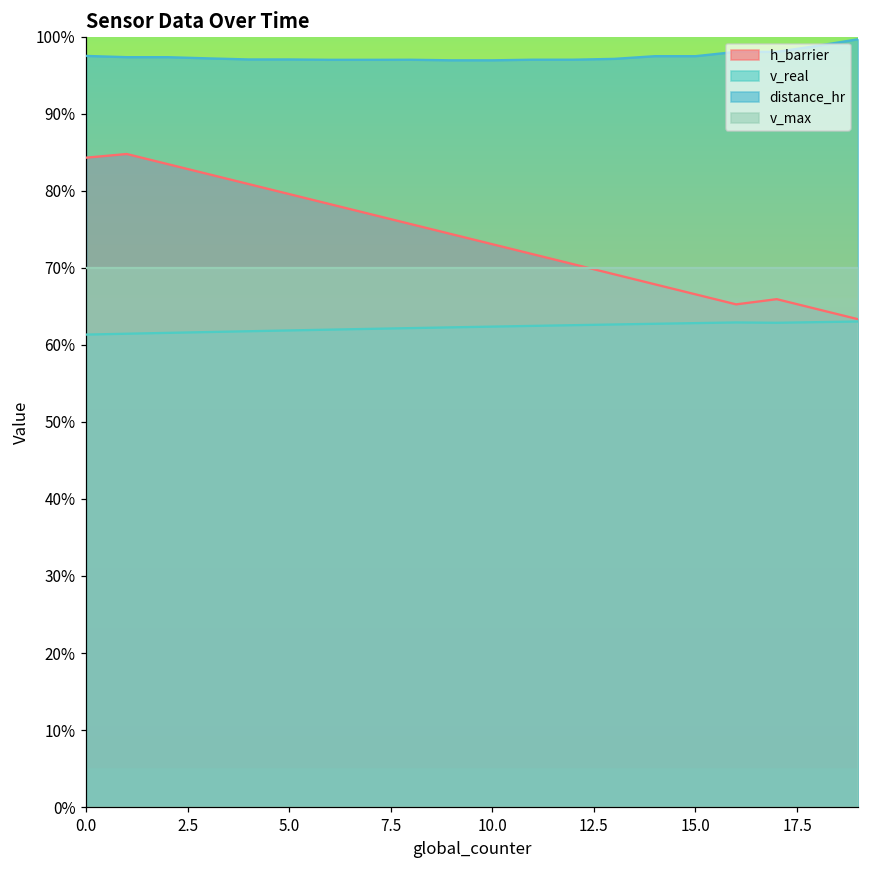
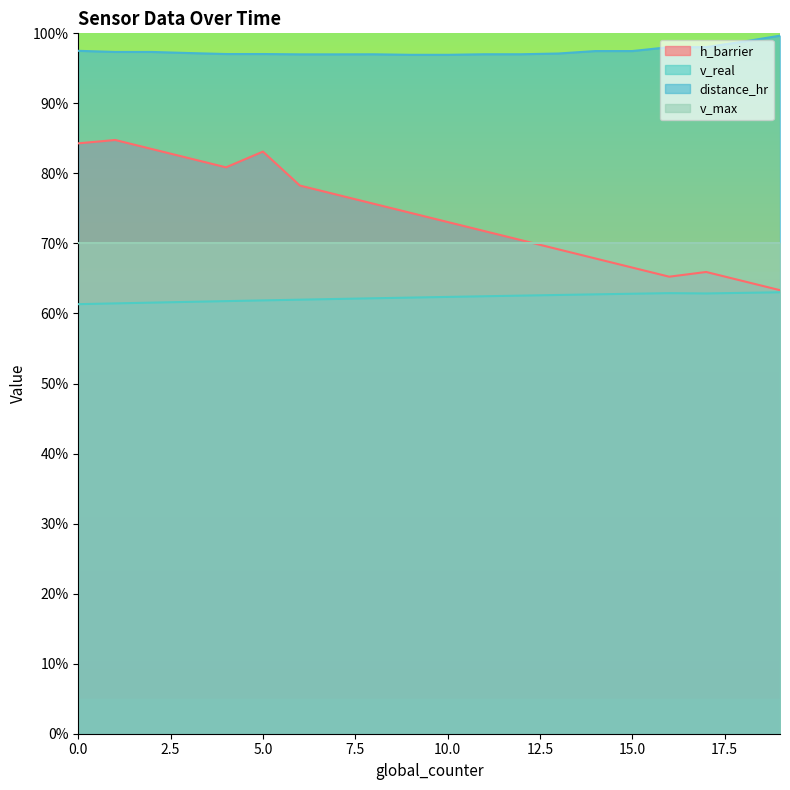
h_barrier, 5.0: 80% -> 83%
